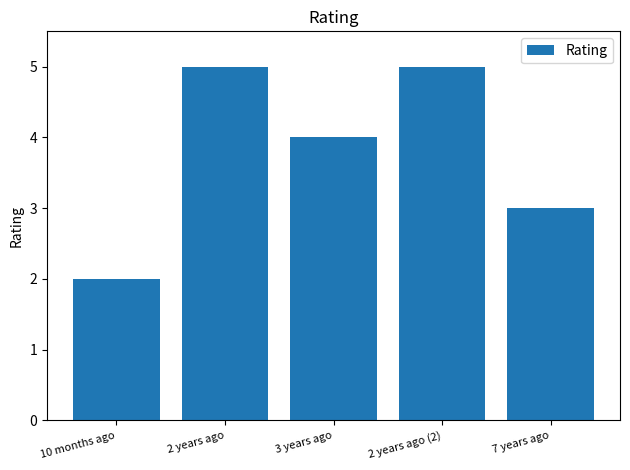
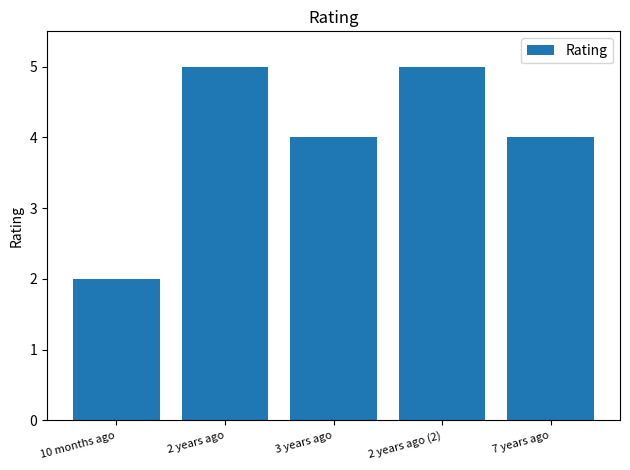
7 years ago: 3 -> 4
